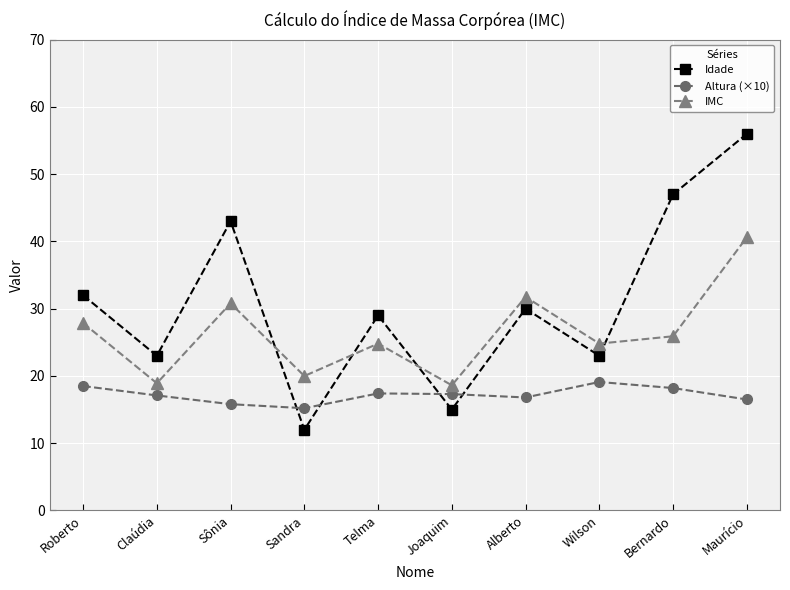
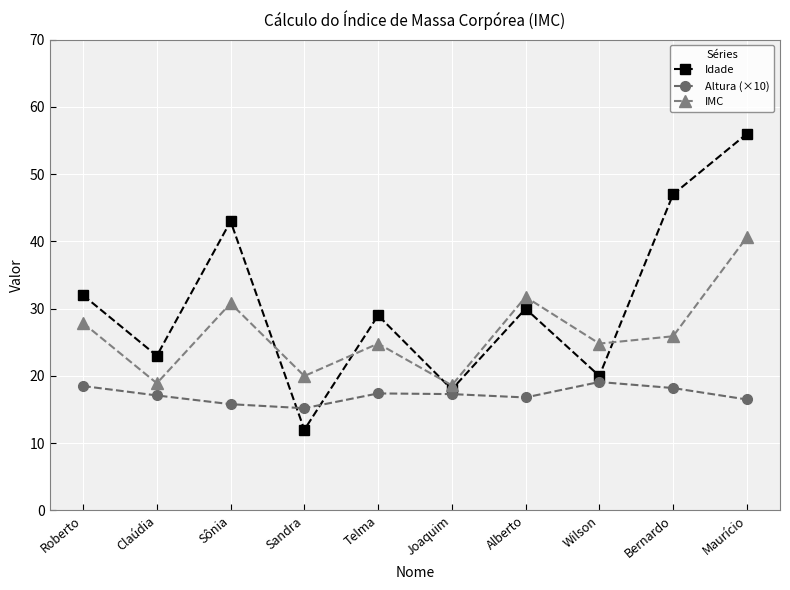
Idade, Joaquim: 15 -> 18
Idade, Wilson: 23 -> 20
